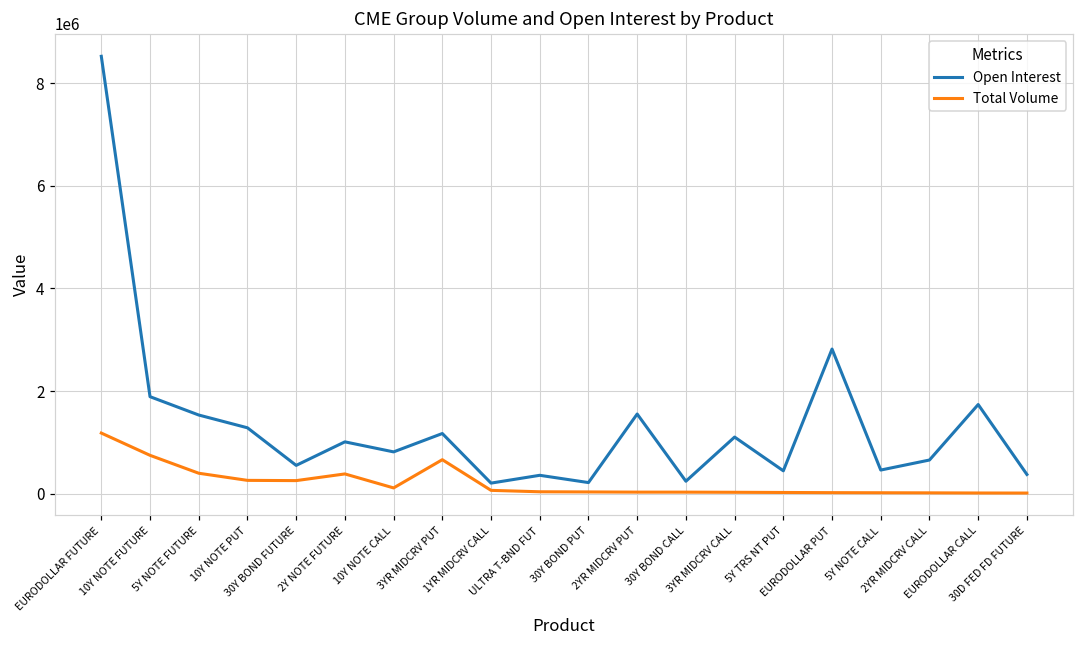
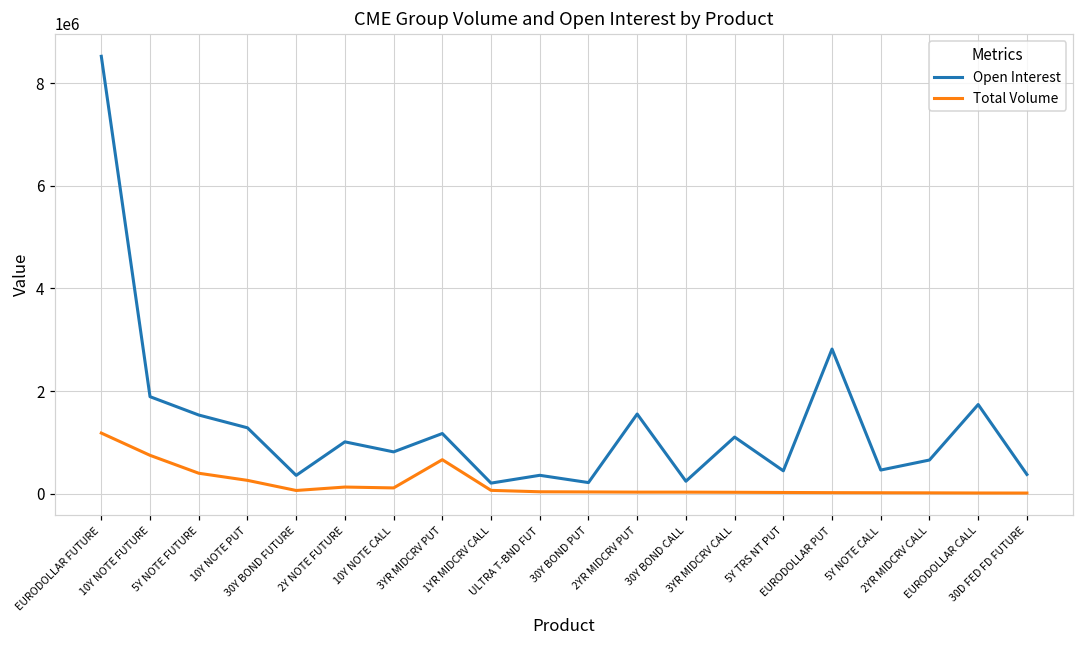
Open Interest, 30Y BOND FUTURE: 600000 -> 400000
Total Volume, 30Y BOND FUTURE: 300000 -> 100000
Total Volume, 2Y NOTE FUTURE: 400000 -> 100000
